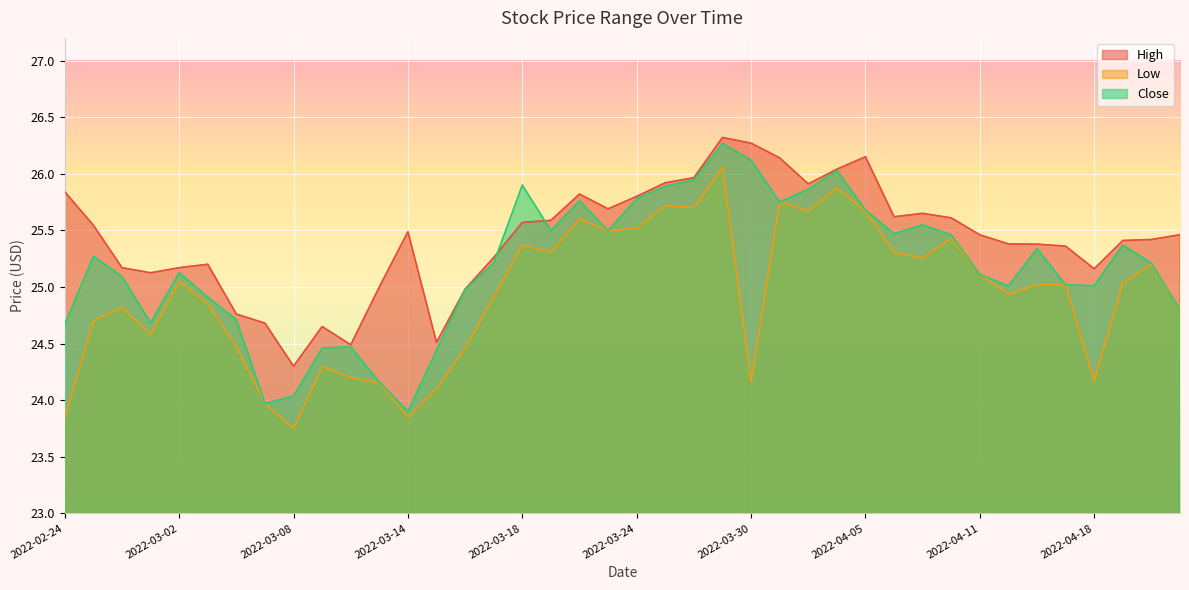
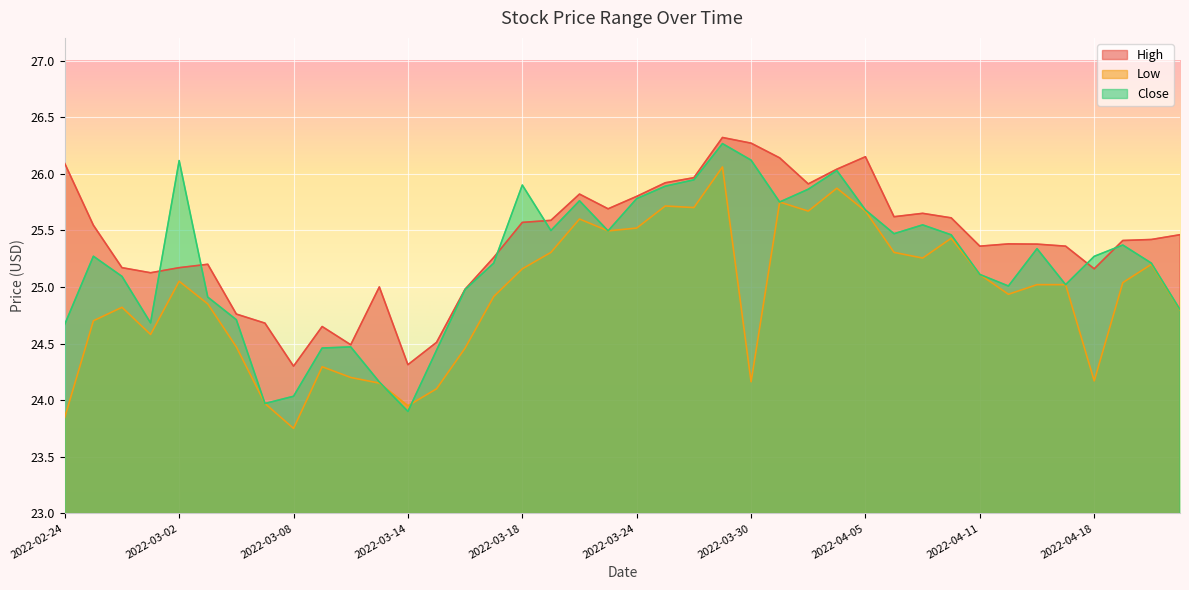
High, 2022-02-24: 25.84 -> 26.09
Close, 2022-03-02: 25.13 -> 26.12
High, 2022-03-14: 25.49 -> 24.31
Low, 2022-03-14: 23.85 -> 23.95
Low, 2022-03-18: 25.37 -> 25.16
High, 2022-04-11: 25.46 -> 25.36
Close, 2022-04-18: 25.01 -> 25.27
